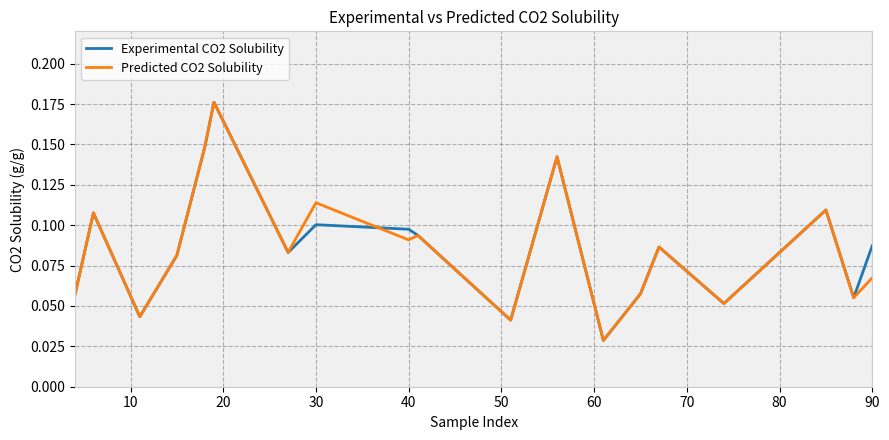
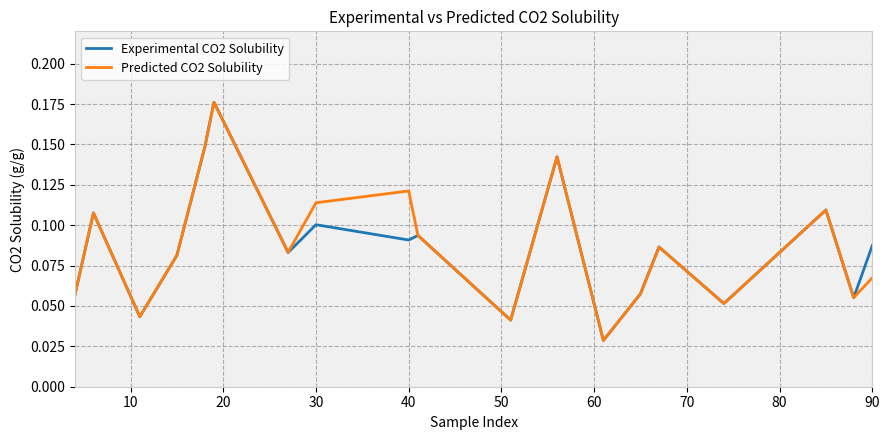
Experimental CO2 Solubility, 40: 0.097 -> 0.091
Predicted CO2 Solubility, 40: 0.091 -> 0.121
